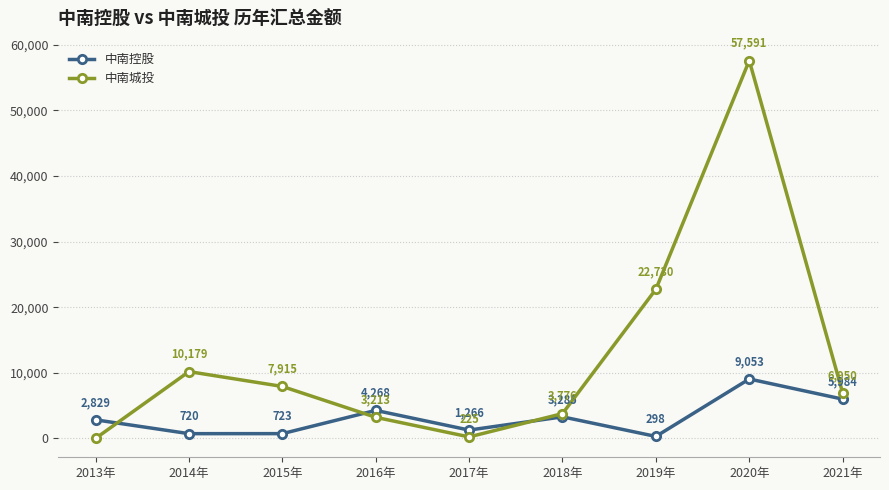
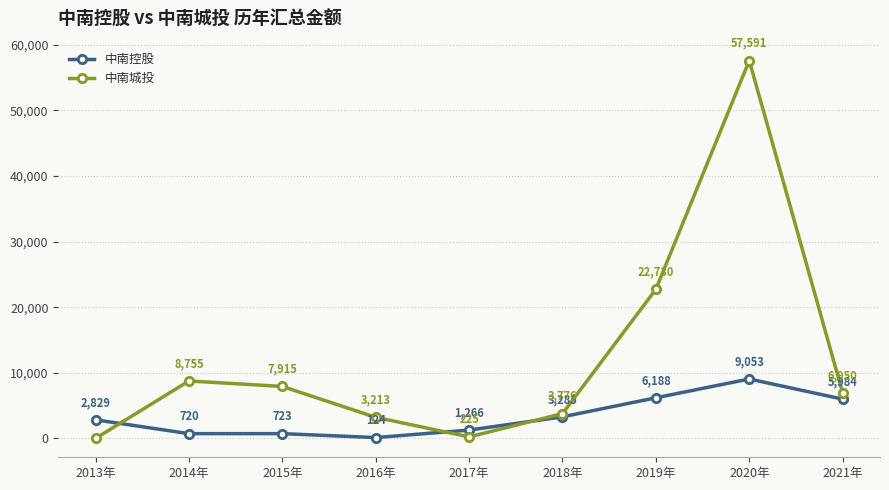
中南城投, 2014年: 10,179 -> 8,755
中南控股, 2016年: 4,268 -> 124
中南控股, 2019年: 298 -> 6,188
